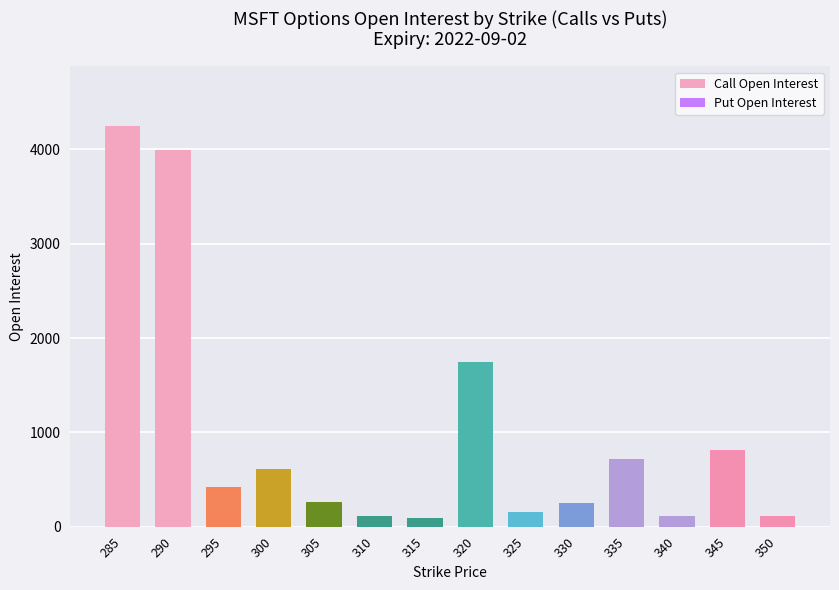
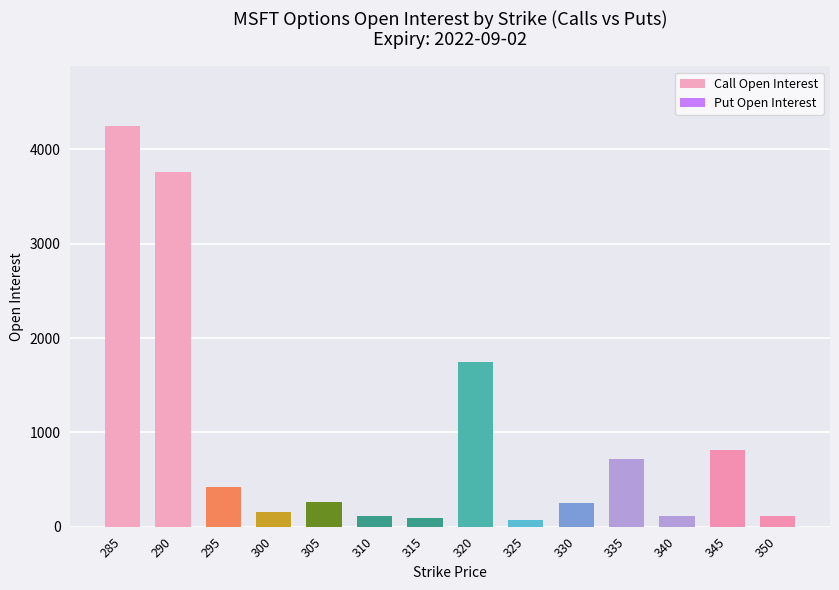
Call Open Interest, 290: 4000 -> 3800
Call Open Interest, 300: 600 -> 200
Call Open Interest, 325: 200 -> 100
